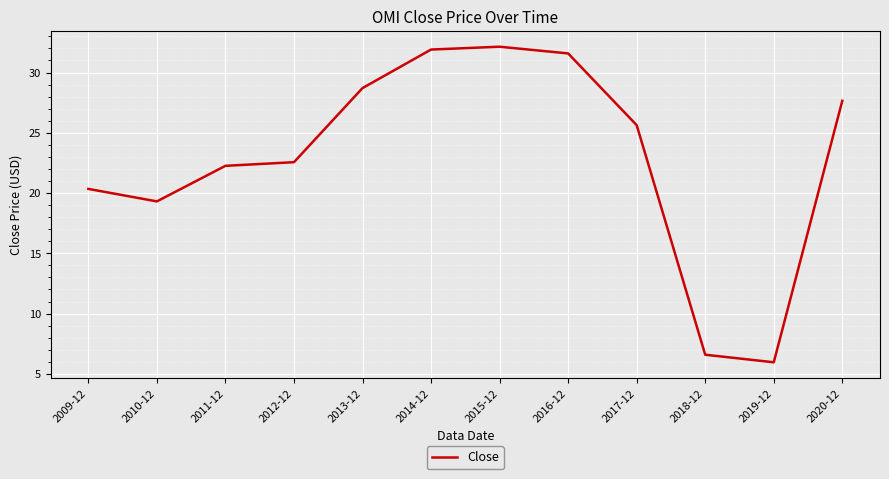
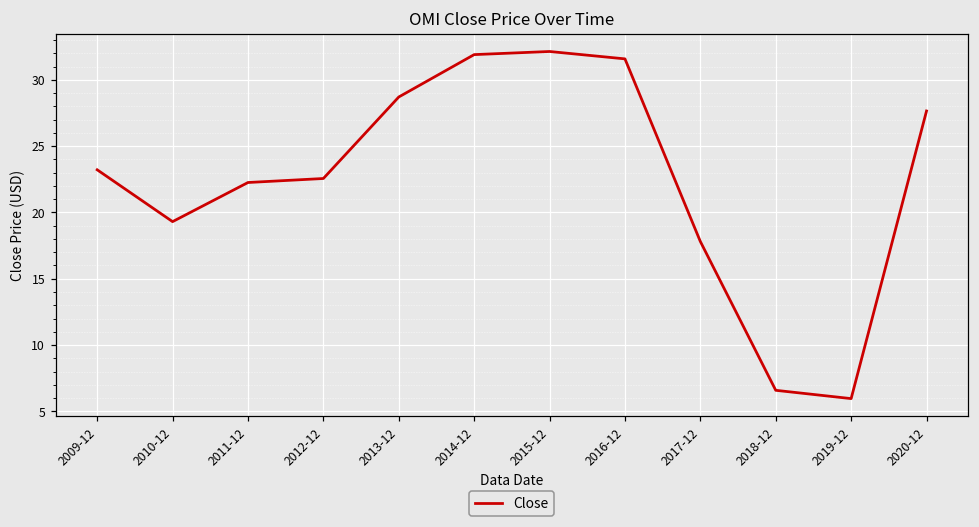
2009-12: 20.3 -> 23.2
2017-12: 25.6 -> 17.8
